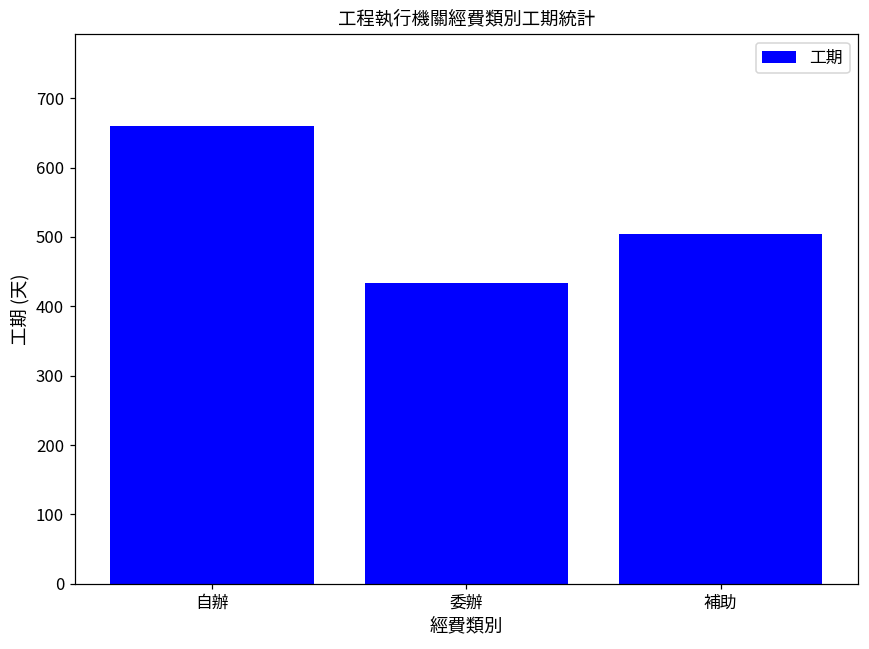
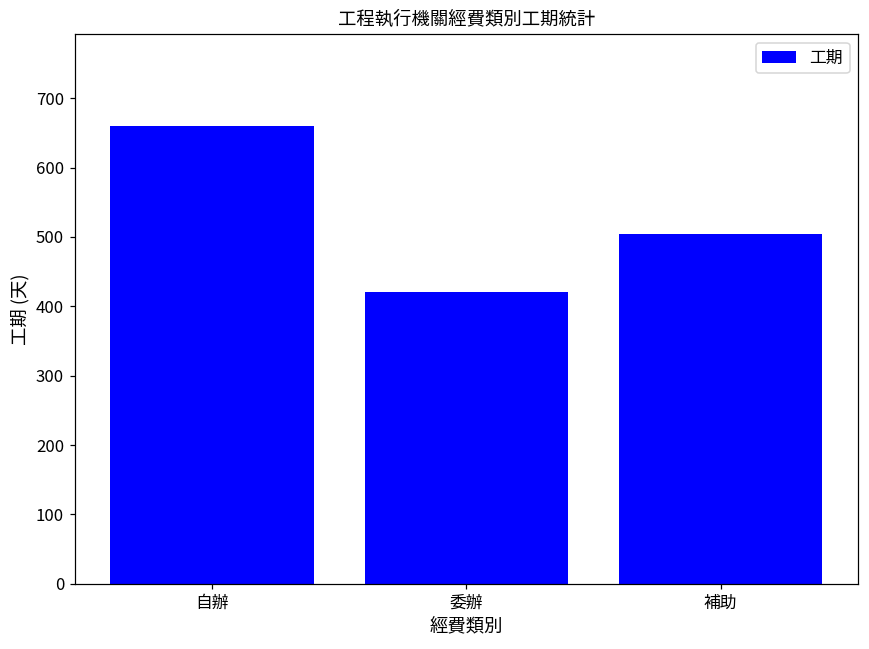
委辦: 430 -> 420
